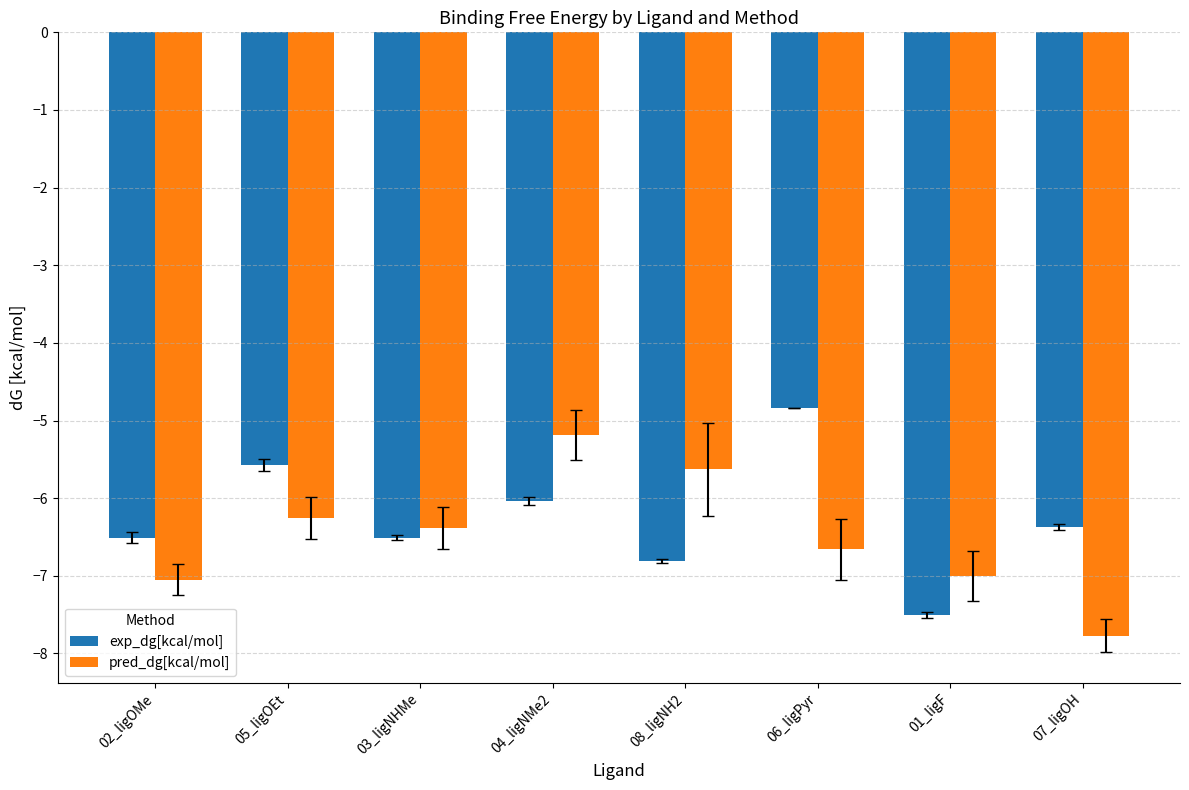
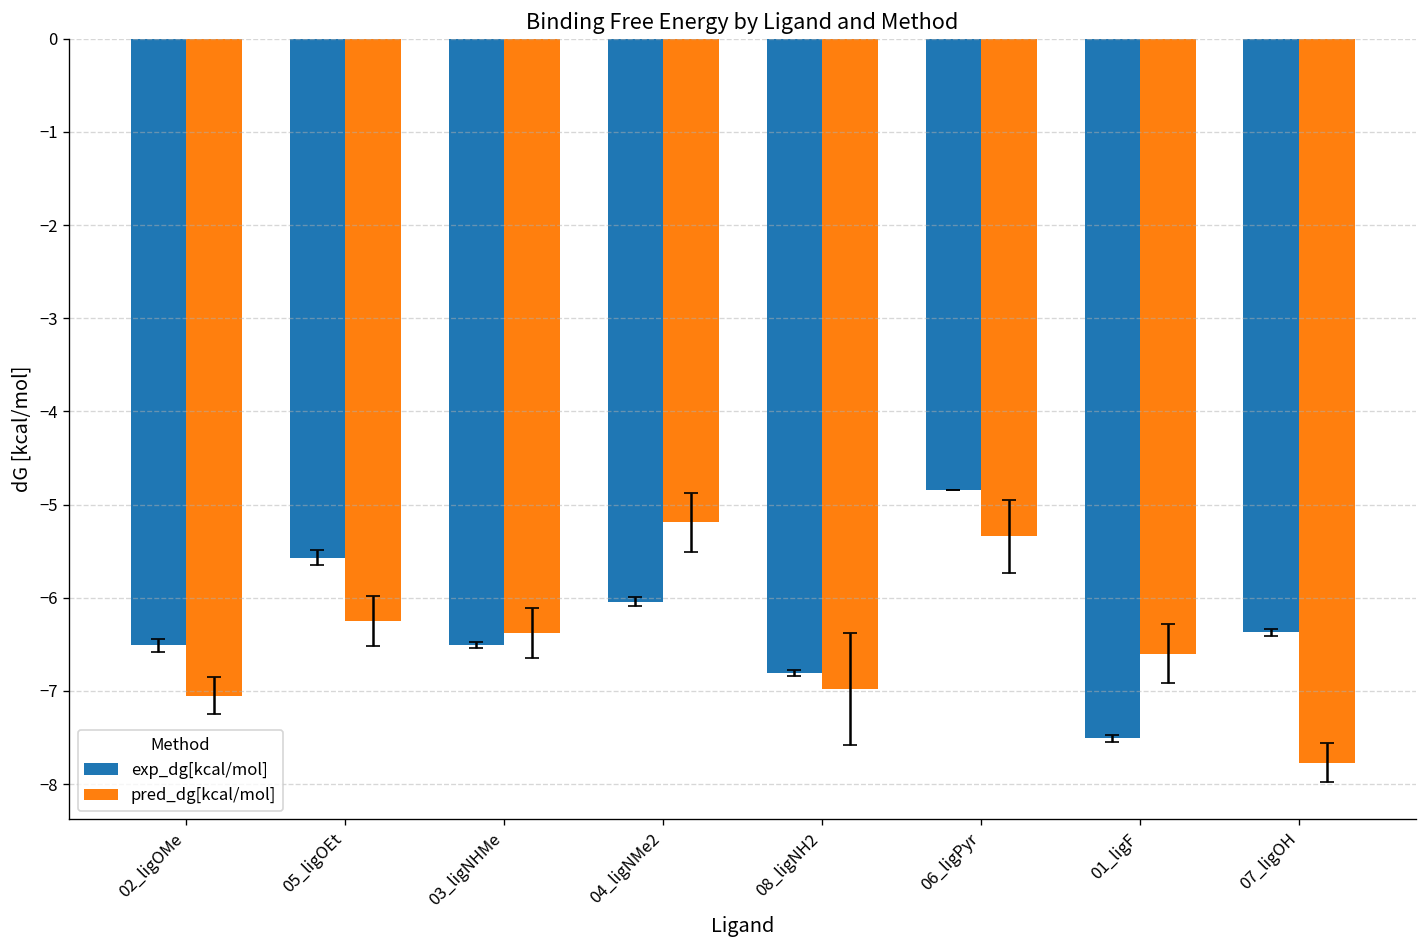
pred_dg[kcal/mol], 08_ligNH2: -5.6 -> -7.0
pred_dg[kcal/mol], 06_ligPyr: -6.7 -> -5.3
pred_dg[kcal/mol], 01_ligF: -7.0 -> -6.6
